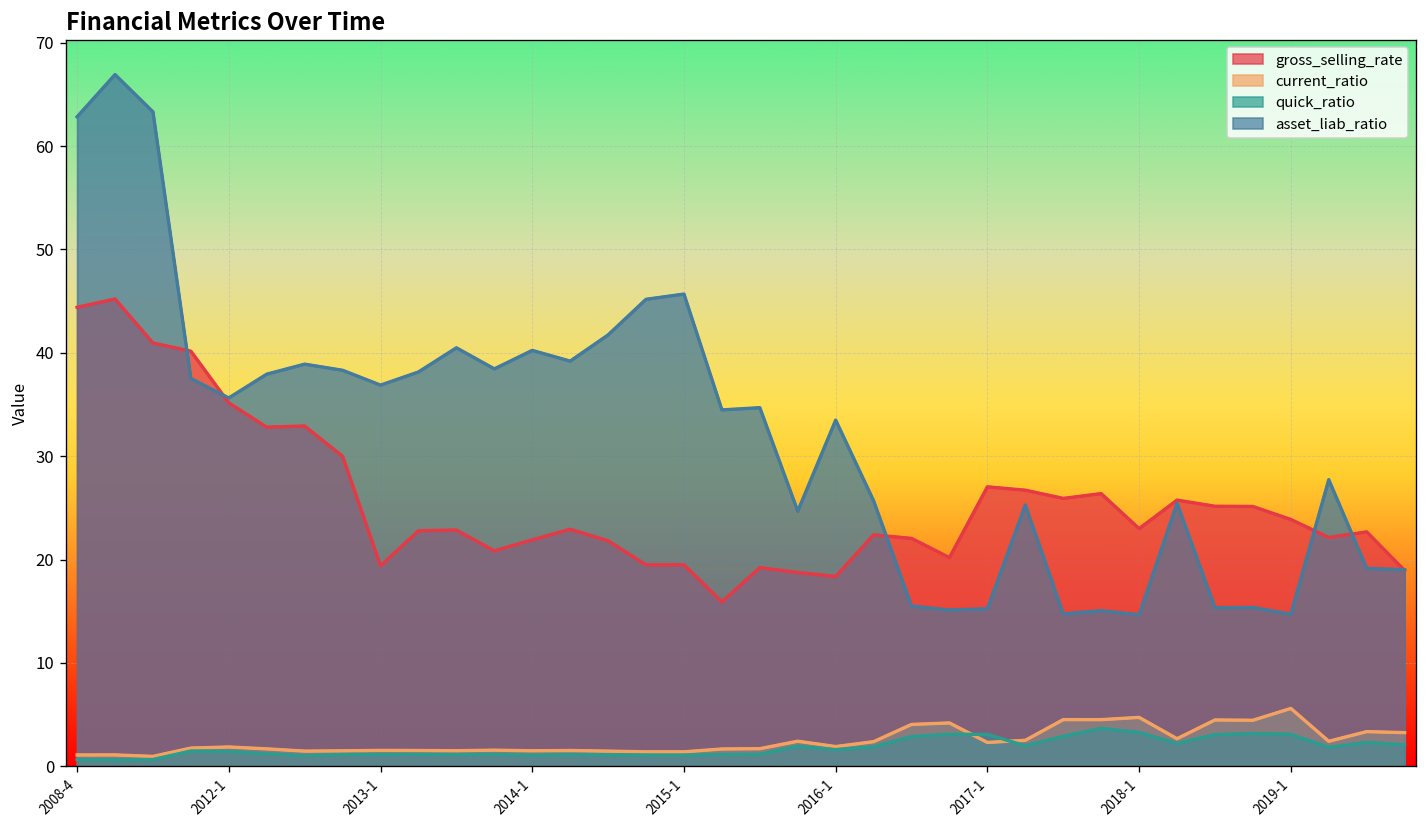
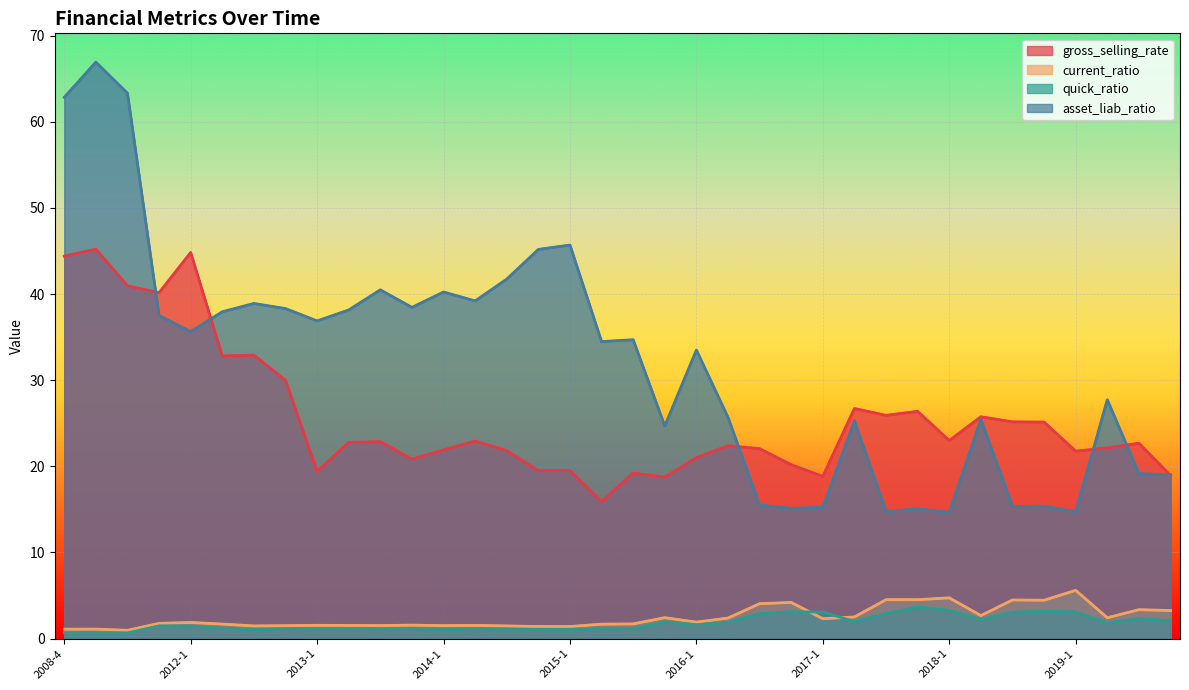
gross_selling_rate, 2012-1: 35 -> 45
gross_selling_rate, 2016-1: 18 -> 21
gross_selling_rate, 2017-1: 27 -> 19
gross_selling_rate, 2019-1: 24 -> 22
